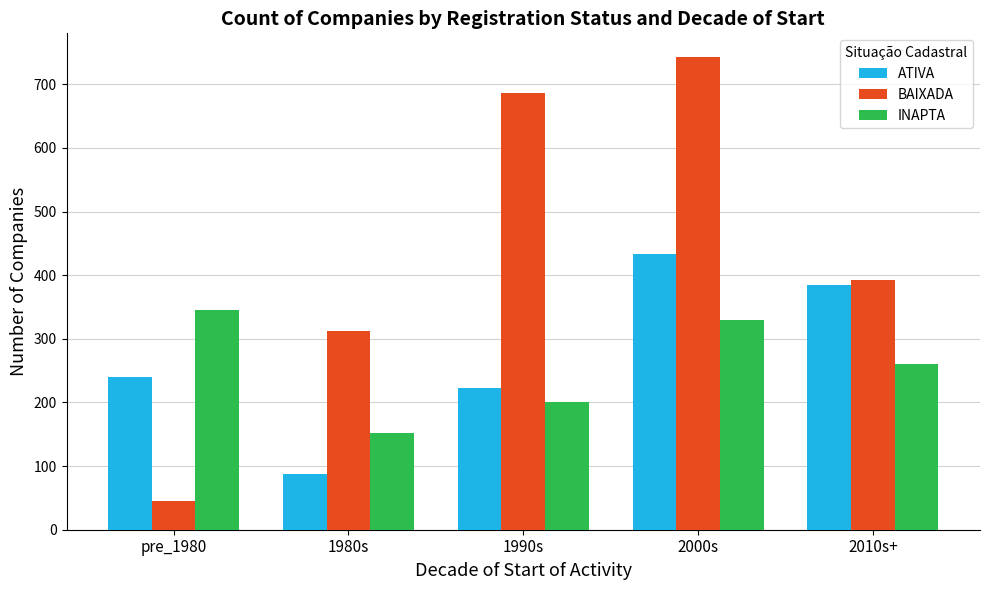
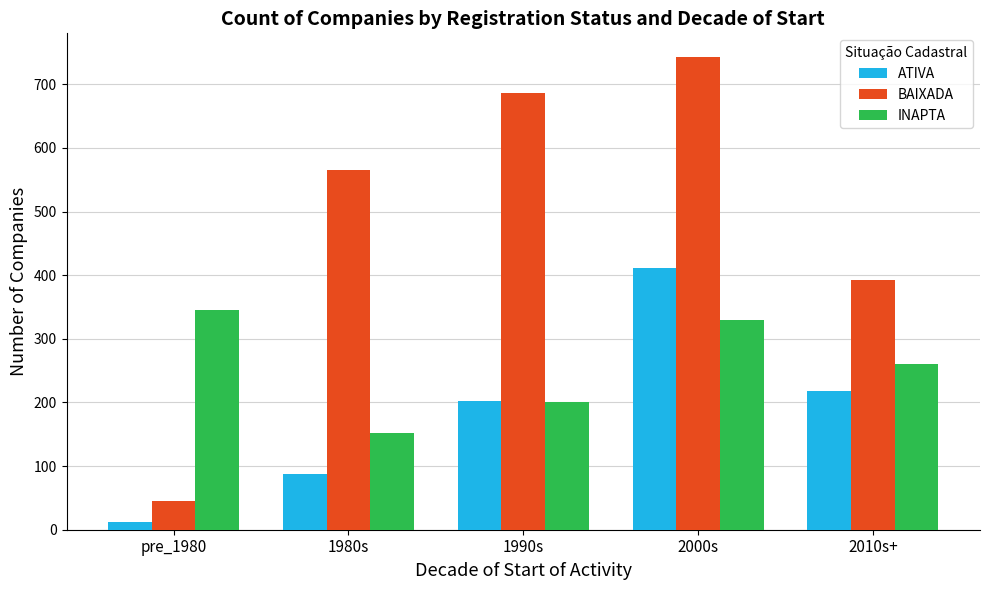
ATIVA, pre_1980: 240 -> 10
BAIXADA, 1980s: 310 -> 570
ATIVA, 1990s: 220 -> 200
ATIVA, 2000s: 430 -> 410
ATIVA, 2010s+: 380 -> 220
